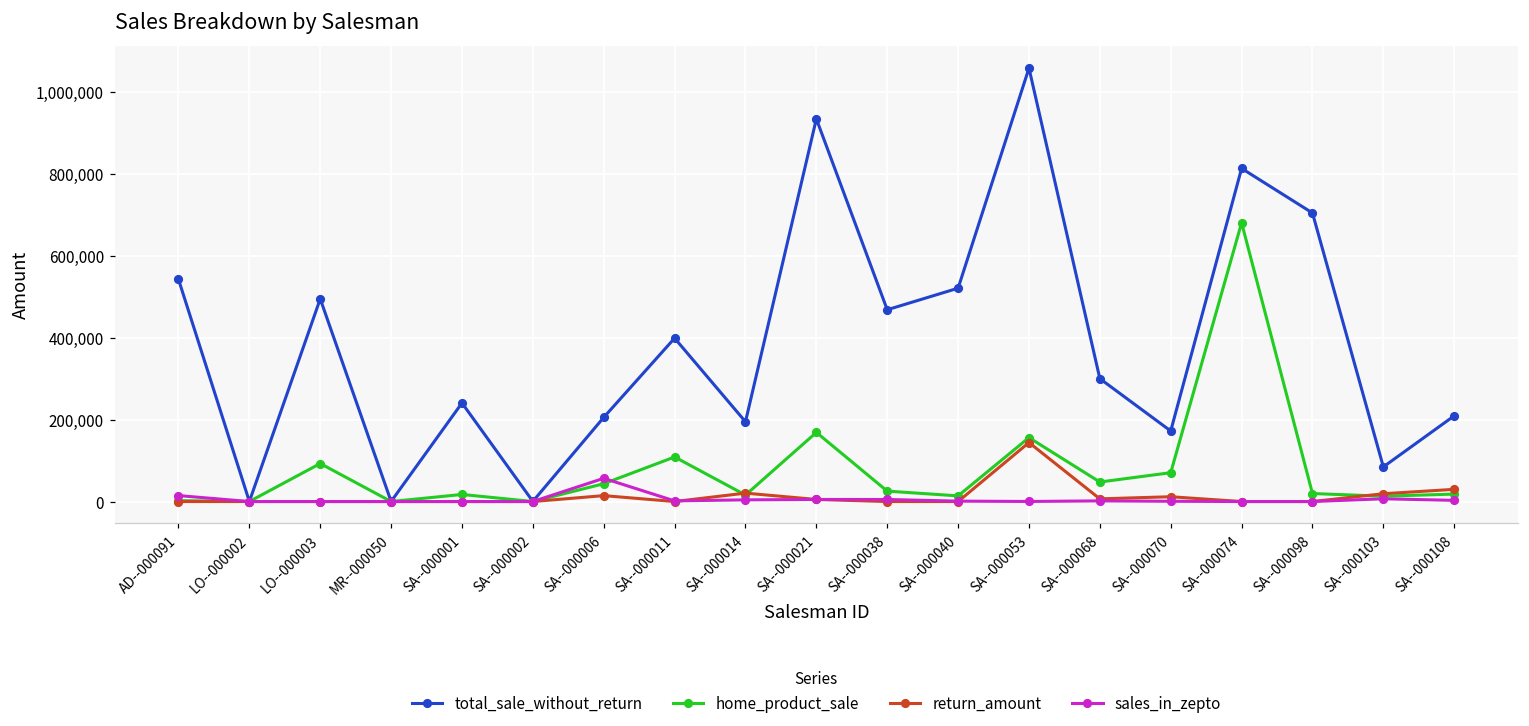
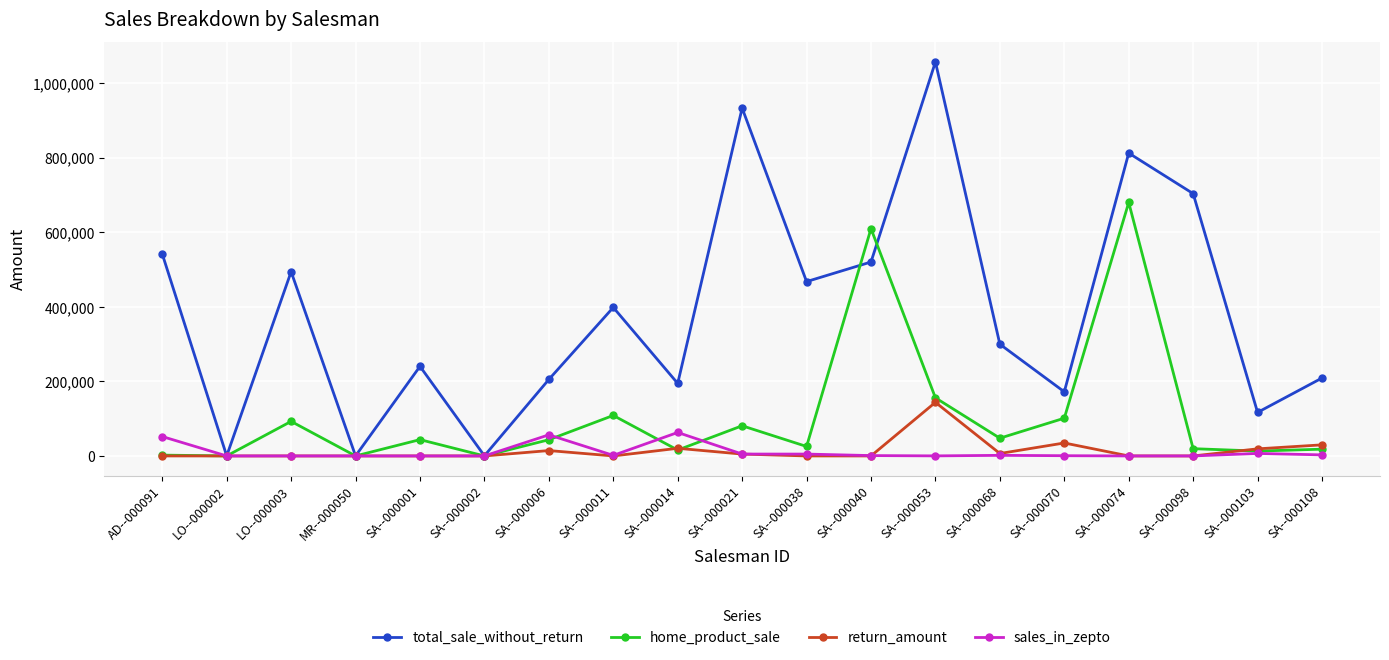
sales_in_zepto, AD--000091: 10,000 -> 50,000
home_product_sale, SA--000001: 20,000 -> 40,000
sales_in_zepto, SA--000014: 0 -> 60,000
home_product_sale, SA--000021: 170,000 -> 80,000
home_product_sale, SA--000040: 10,000 -> 610,000
home_product_sale, SA--000070: 70,000 -> 100,000
return_amount, SA--000070: 10,000 -> 30,000
total_sale_without_return, SA--000103: 80,000 -> 120,000
